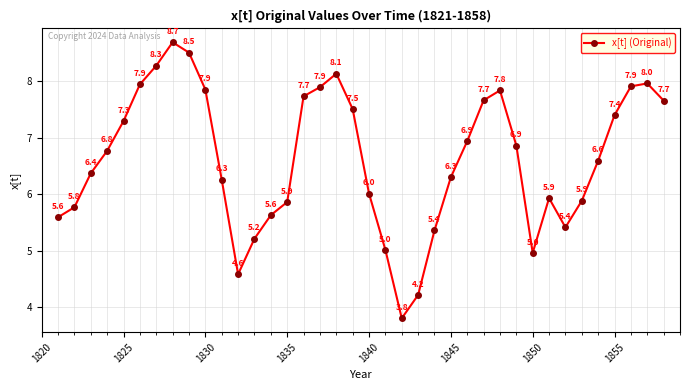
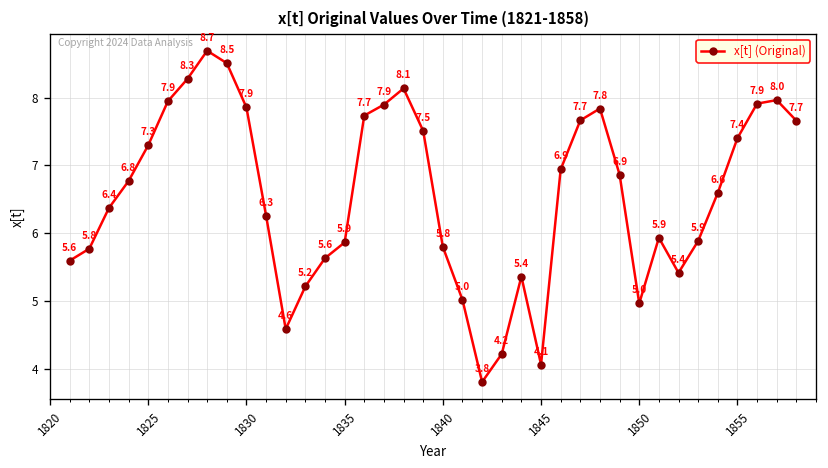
1840: 6.0 -> 5.8
1845: 6.3 -> 4.1
